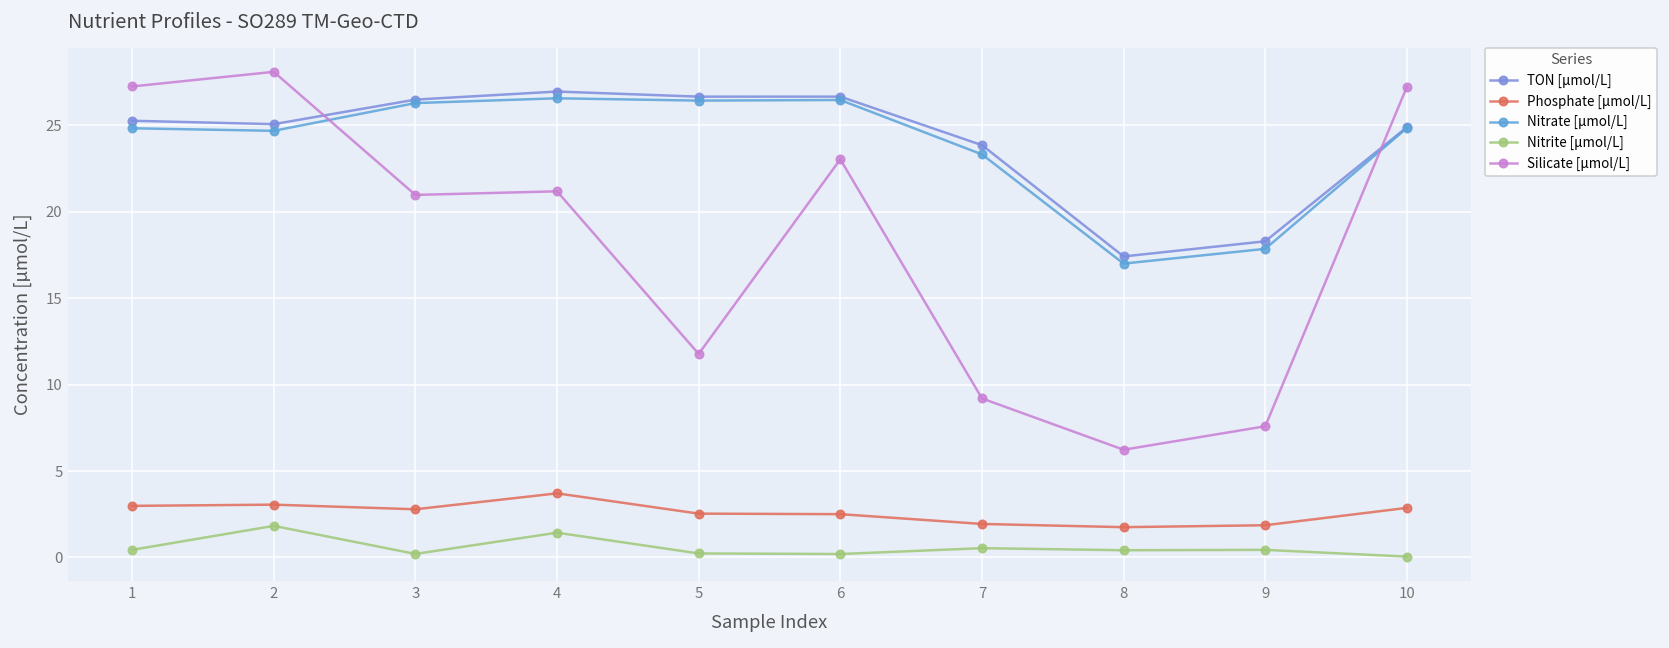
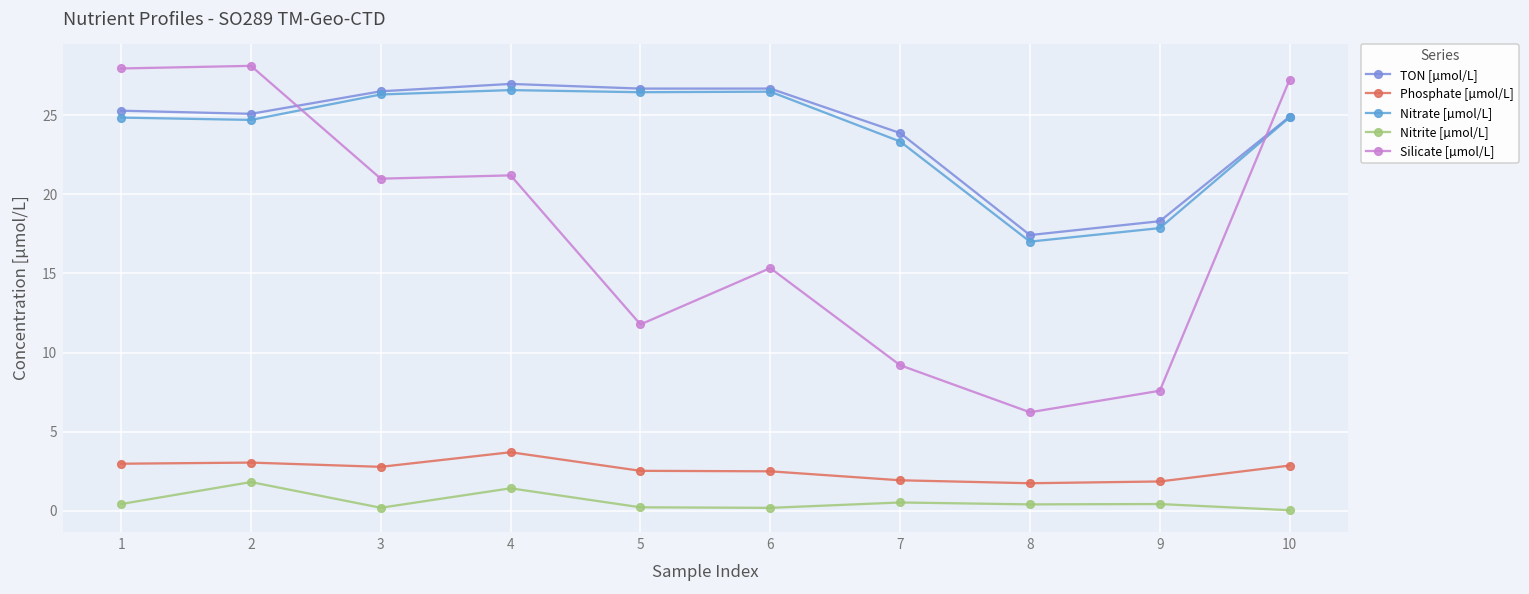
Silicate [µmol/L], 1: 27.3 -> 27.9
Silicate [µmol/L], 6: 23.0 -> 15.3
